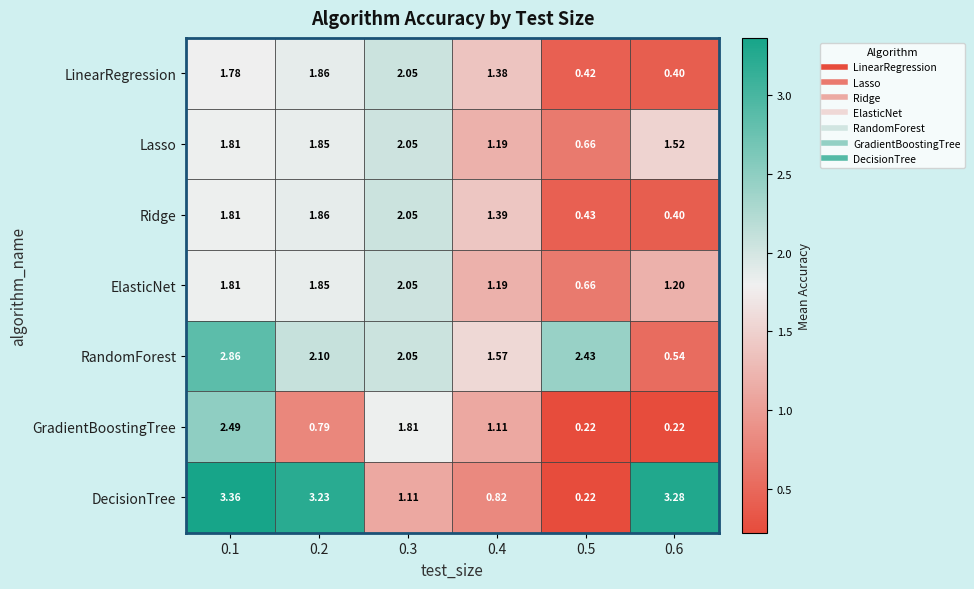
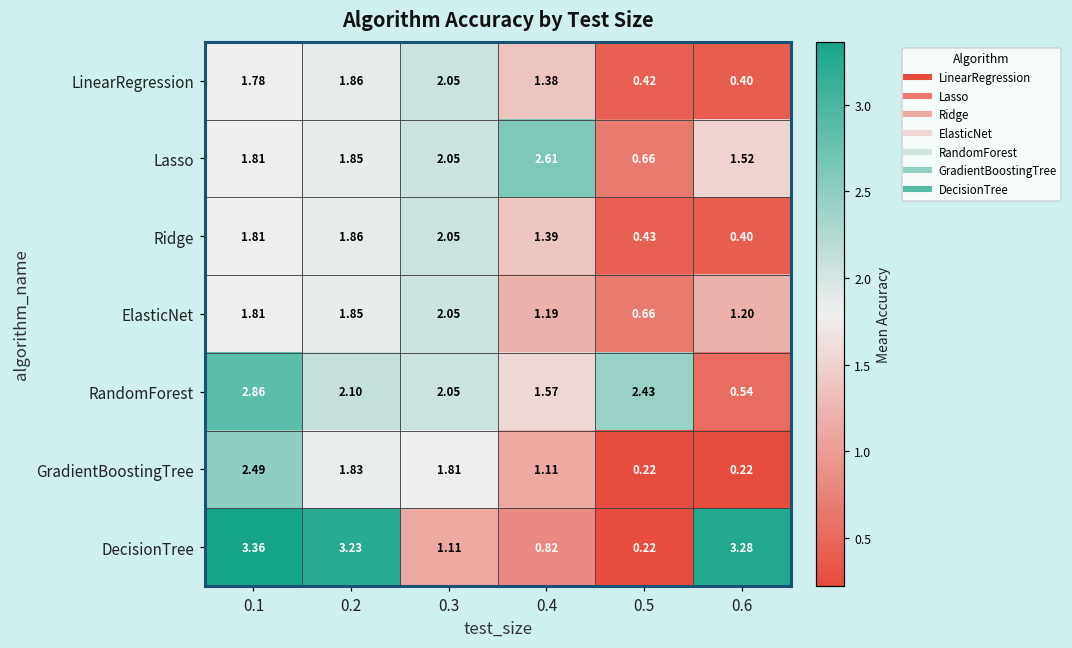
Lasso, 0.4: 1.19 -> 2.61
GradientBoostingTree, 0.2: 0.79 -> 1.83
